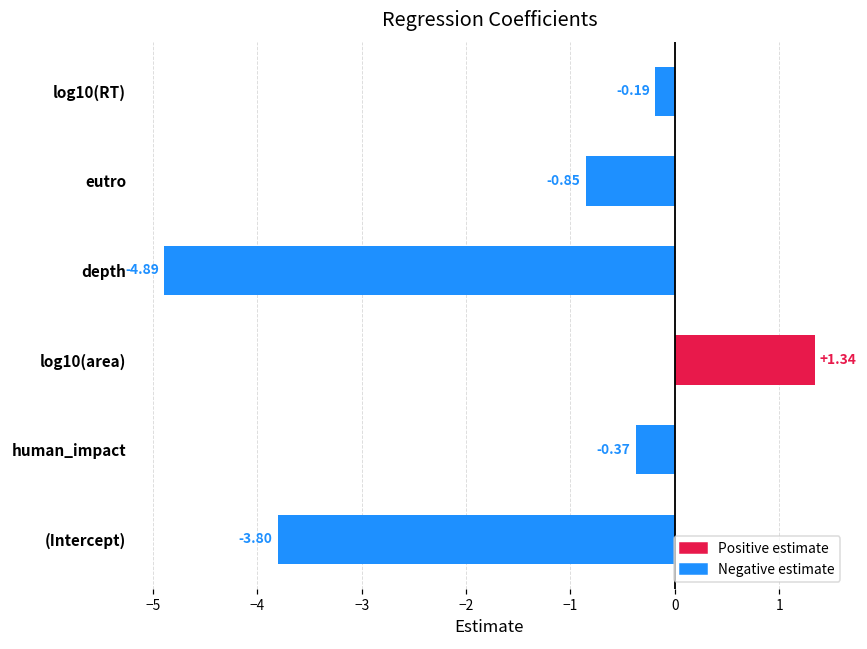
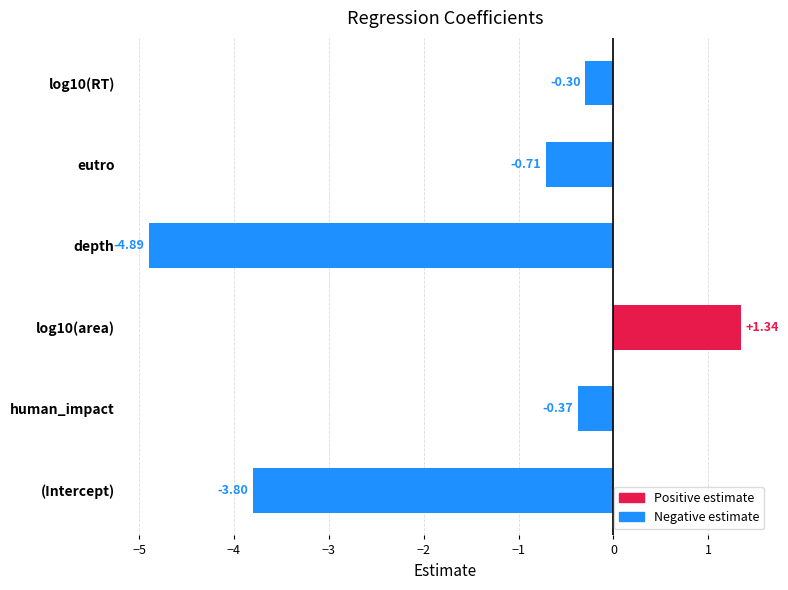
log10(RT): -0.19 -> -0.30
eutro: -0.85 -> -0.71
